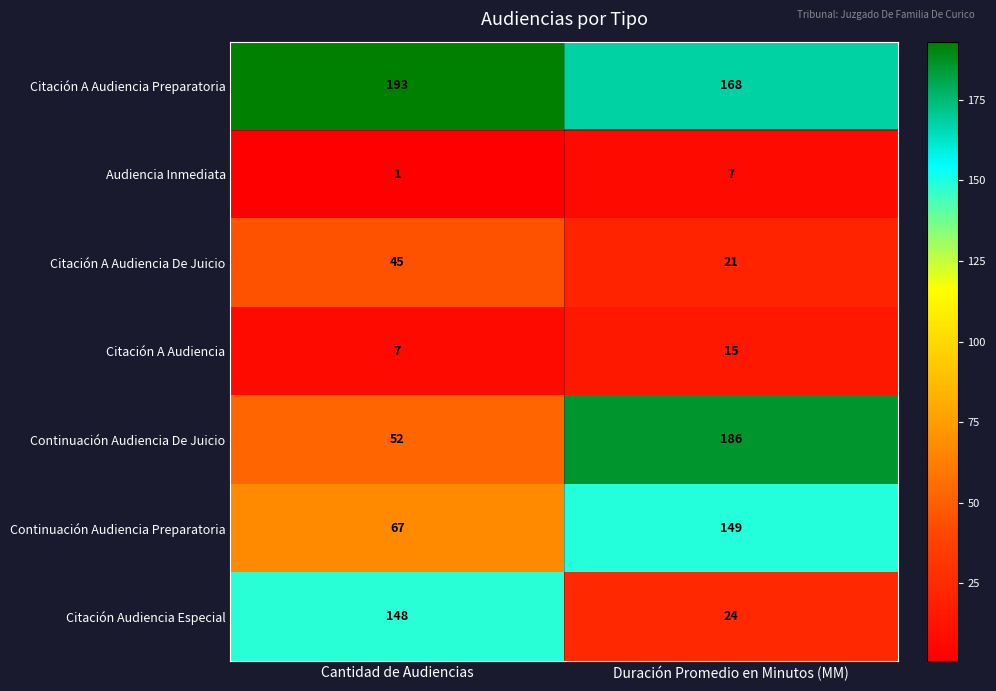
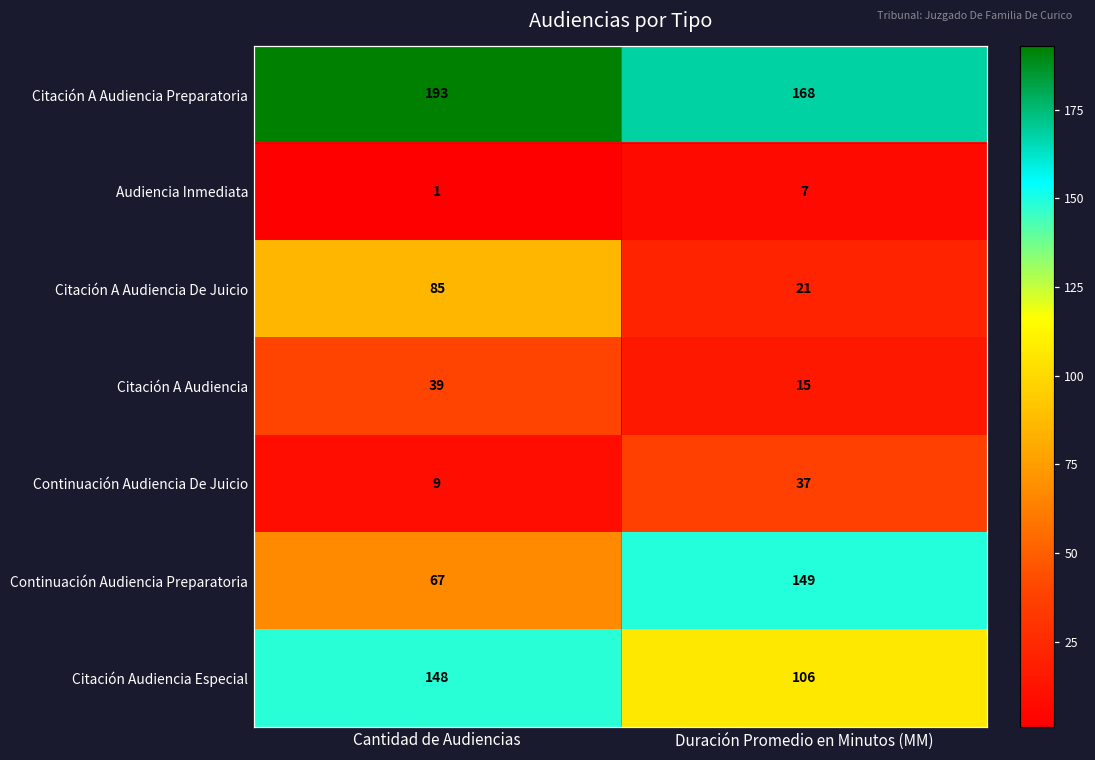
Citación A Audiencia De Juicio, Cantidad de Audiencias: 45 -> 85
Citación A Audiencia, Cantidad de Audiencias: 7 -> 39
Continuación Audiencia De Juicio, Cantidad de Audiencias: 52 -> 9
Continuación Audiencia De Juicio, Duración Promedio en Minutos (MM): 186 -> 37
Citación Audiencia Especial, Duración Promedio en Minutos (MM): 24 -> 106
